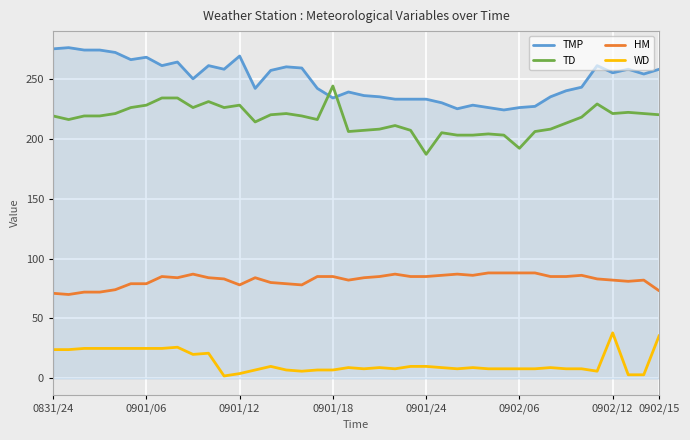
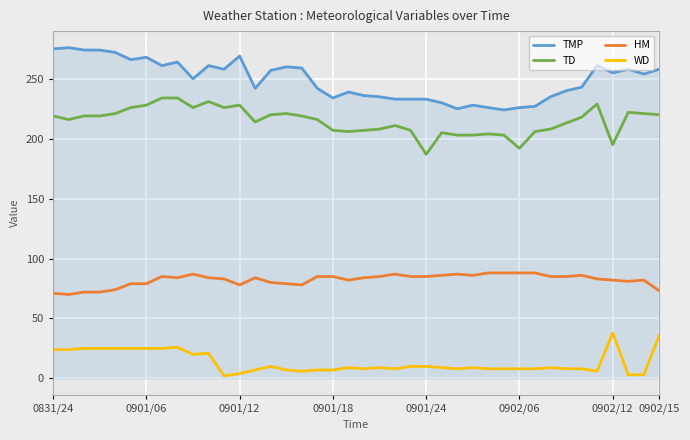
TD, 0901/18: 244 -> 207
TD, 0902/12: 221 -> 195
